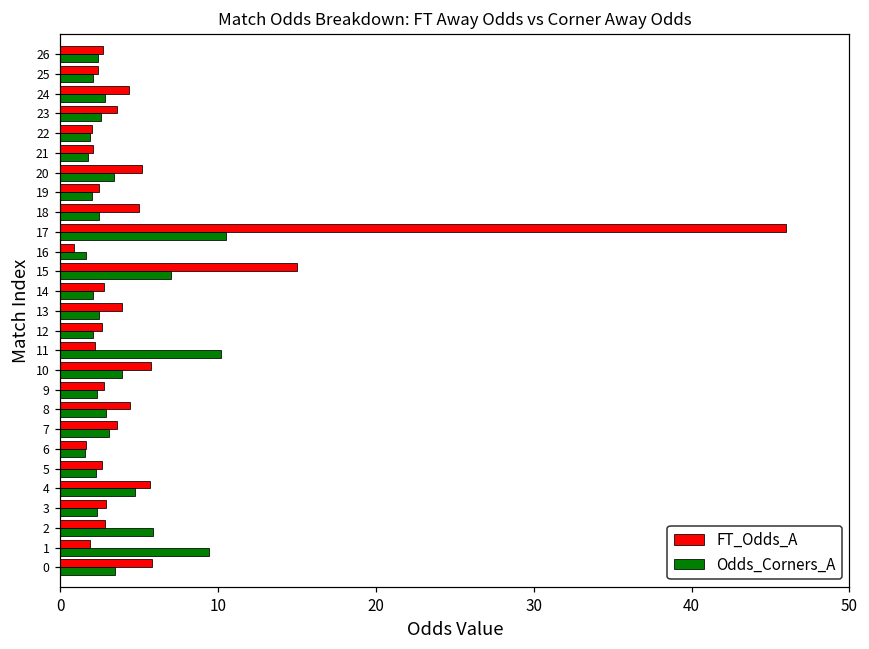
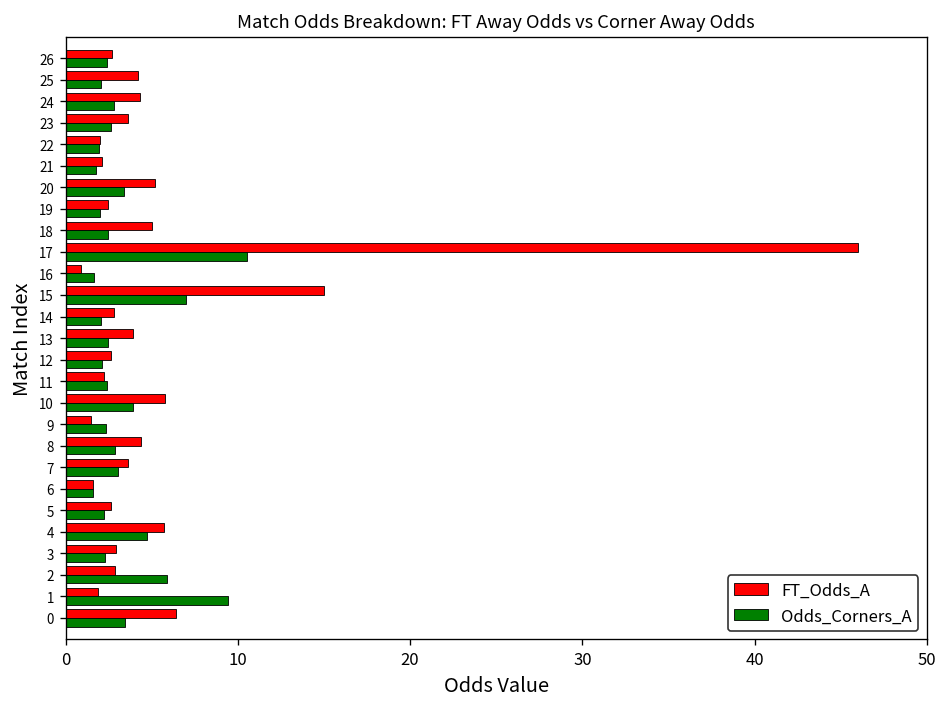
FT_Odds_A, 25: 2.4 -> 4.2
Odds_Corners_A, 11: 10.2 -> 2.4
FT_Odds_A, 9: 2.8 -> 1.5
FT_Odds_A, 0: 5.8 -> 6.4
